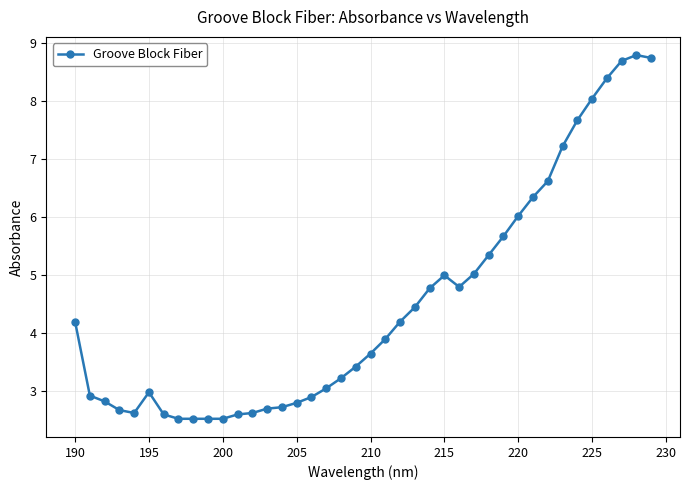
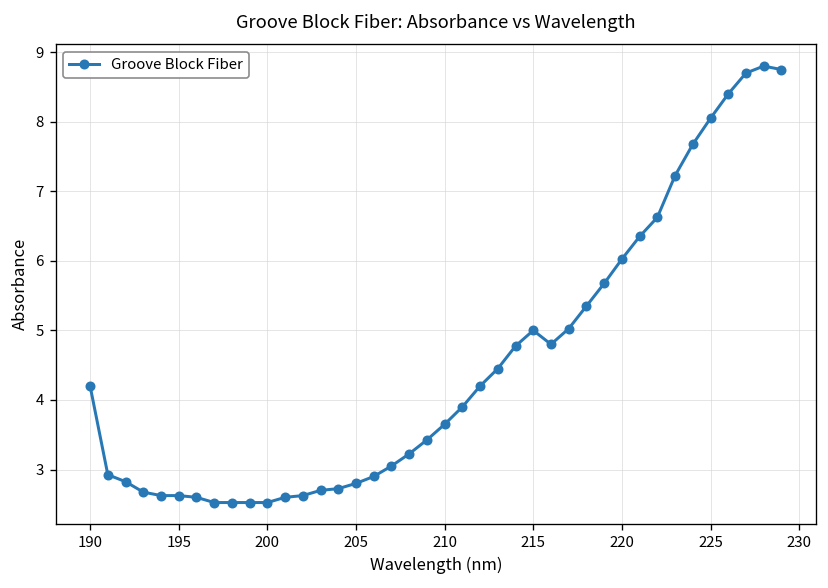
195: 3.0 -> 2.6
